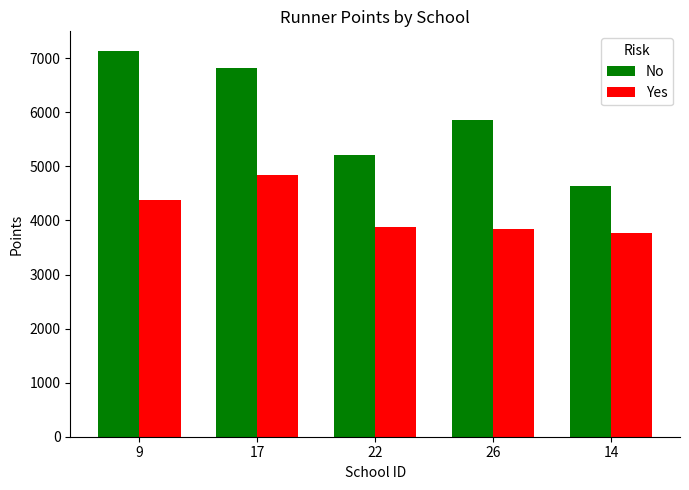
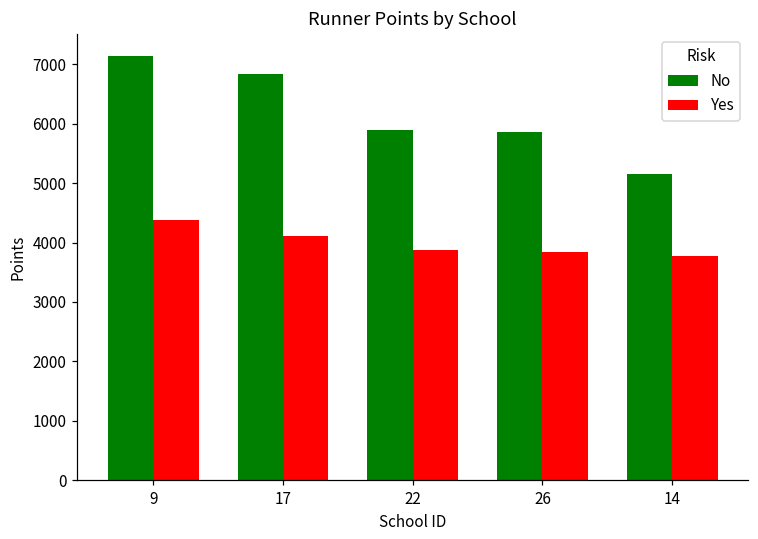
Yes, 17: 4800 -> 4100
No, 22: 5200 -> 5900
No, 14: 4600 -> 5100
